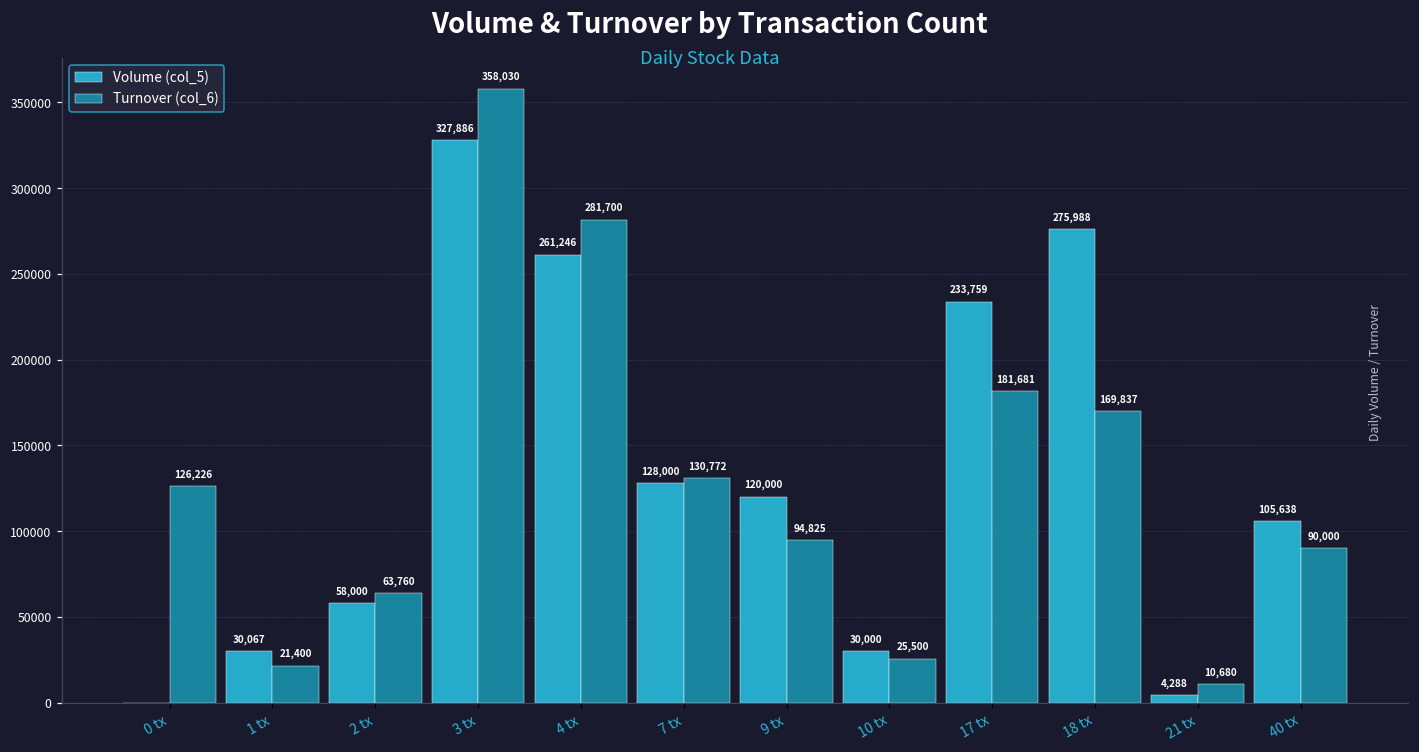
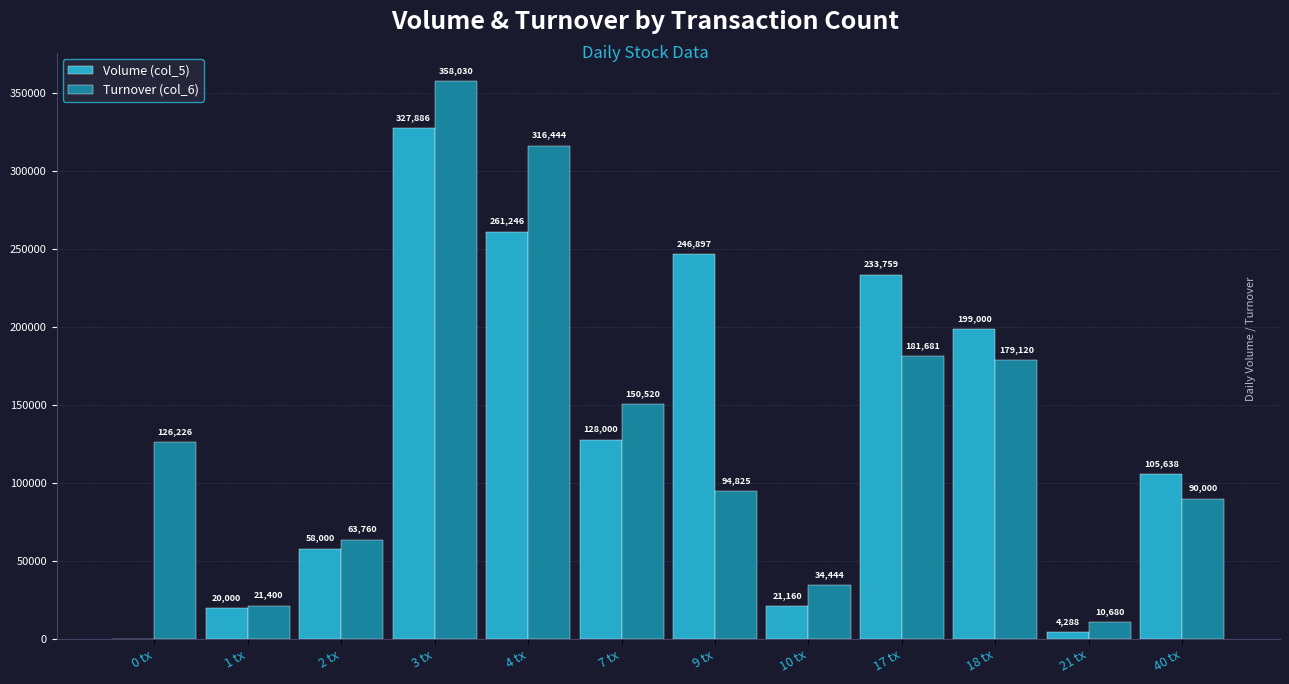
Volume (col_5), 1 tx: 30,067 -> 20,000
Turnover (col_6), 4 tx: 281,700 -> 316,444
Turnover (col_6), 7 tx: 130,772 -> 150,520
Volume (col_5), 9 tx: 120,000 -> 246,897
Volume (col_5), 10 tx: 30,000 -> 21,160
Turnover (col_6), 10 tx: 25,500 -> 34,444
Volume (col_5), 18 tx: 275,988 -> 199,000
Turnover (col_6), 18 tx: 169,837 -> 179,120
